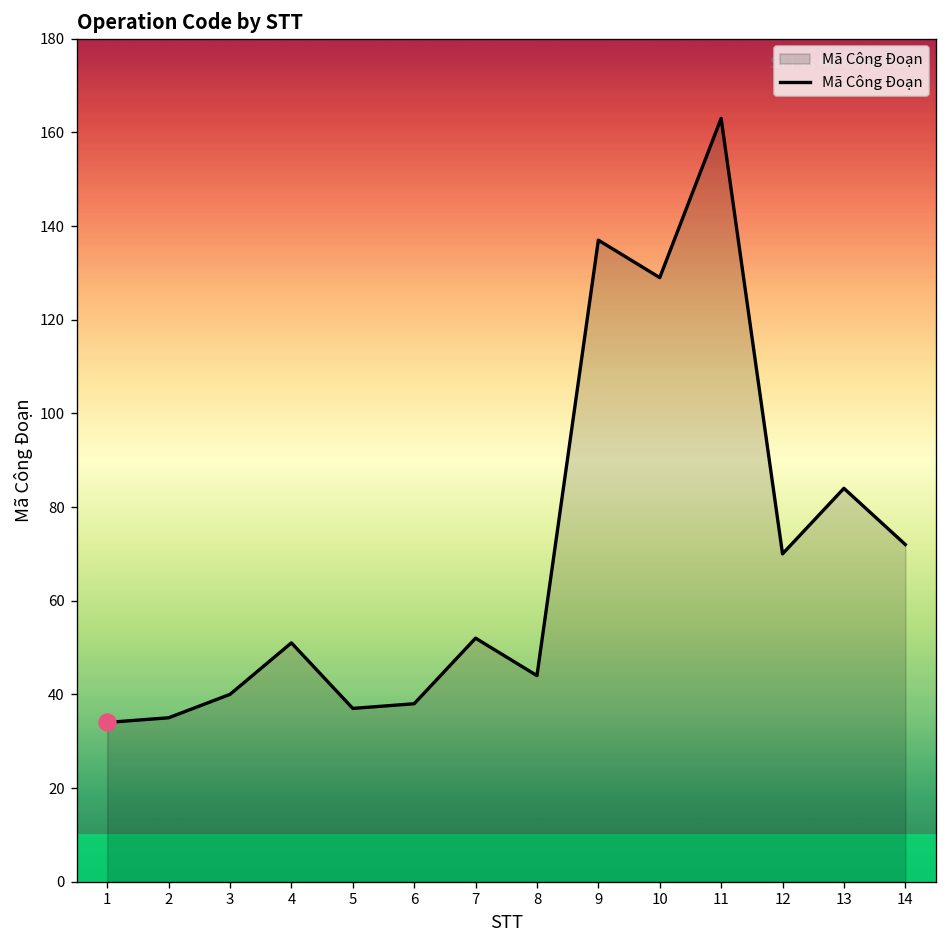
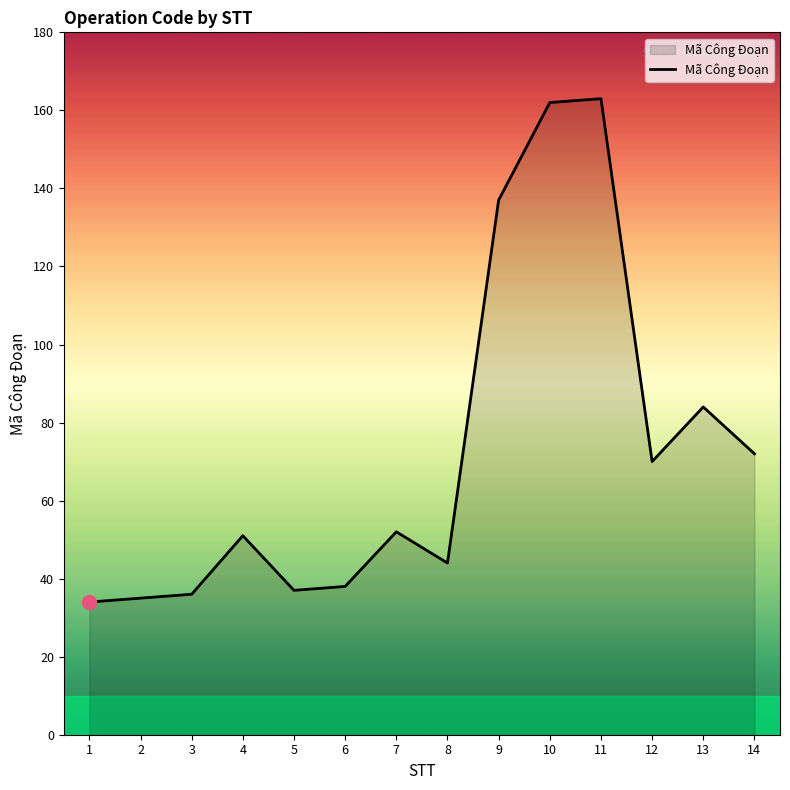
Mã Công Đoạn, 3: 40 -> 36
Mã Công Đoạn, 10: 129 -> 162
